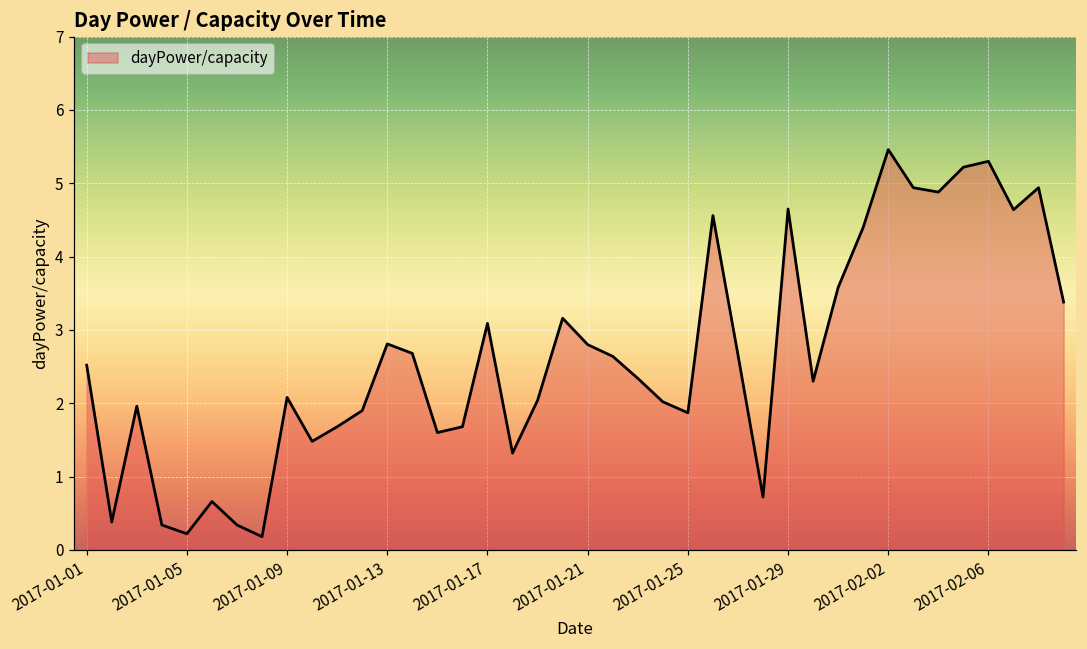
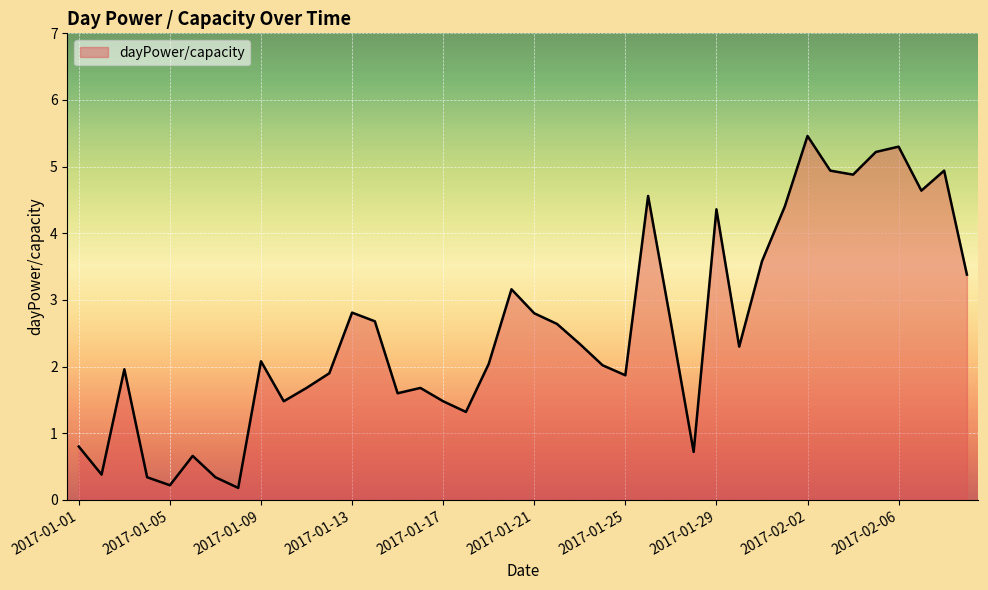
2017-01-01: 2.5 -> 0.8
2017-01-17: 3.1 -> 1.5
2017-01-29: 4.7 -> 4.4
